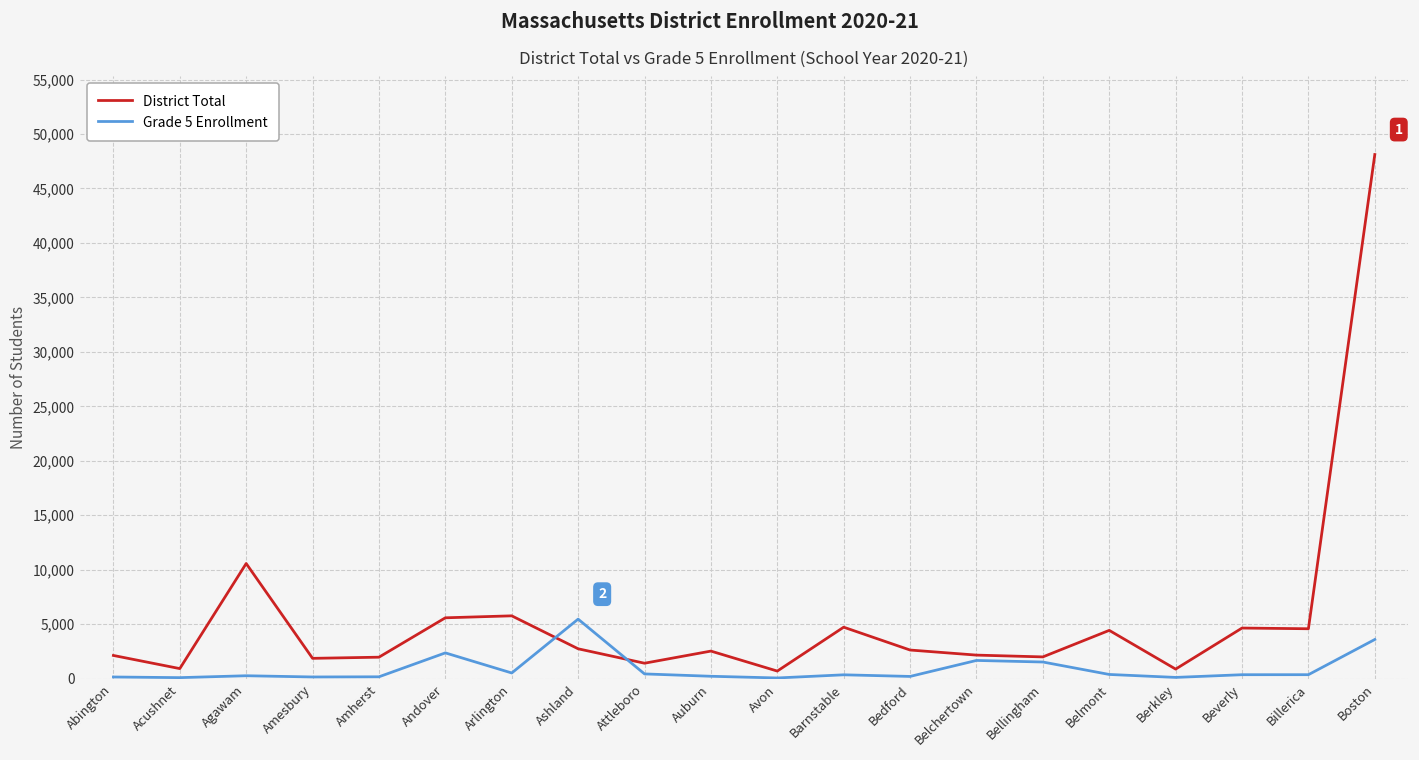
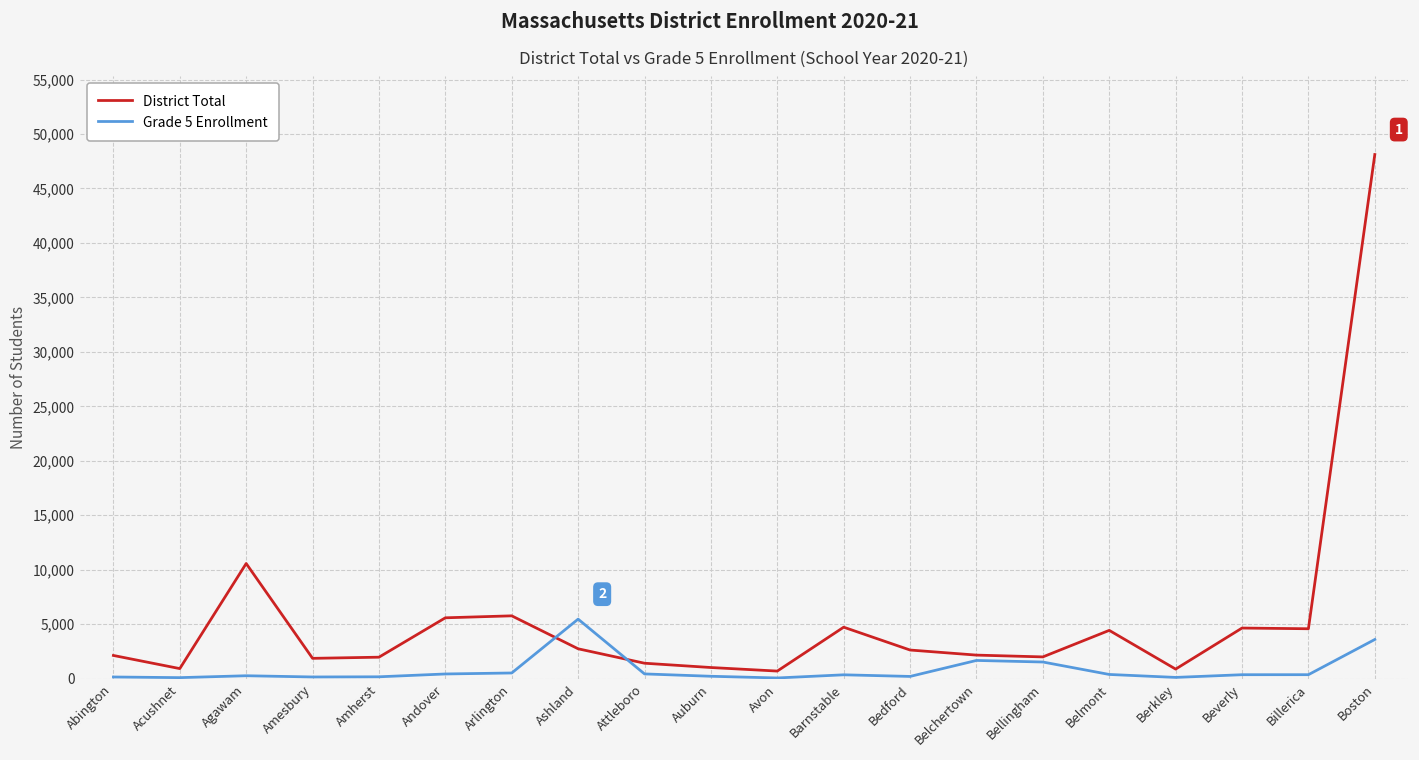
Grade 5 Enrollment, Andover: 2,000 -> 0
District Total, Auburn: 3,000 -> 1,000
